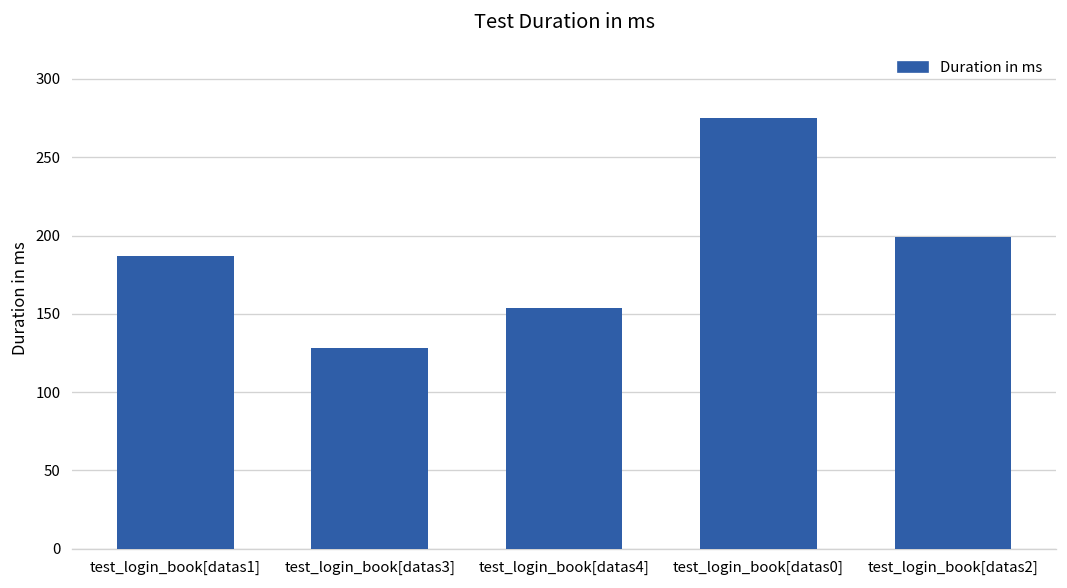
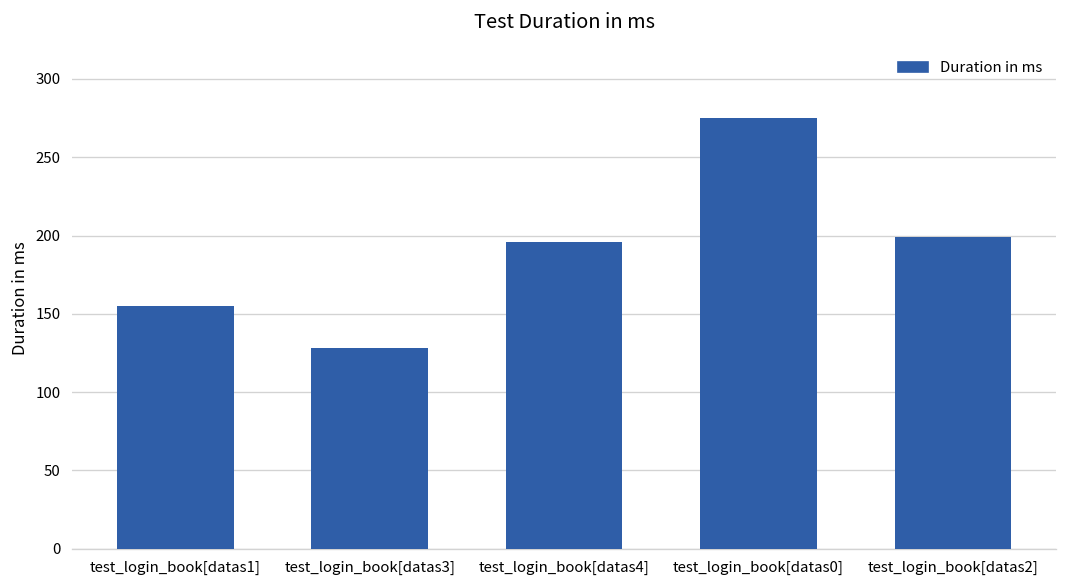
test_login_book[datas1]: 187 -> 155
test_login_book[datas4]: 154 -> 196
